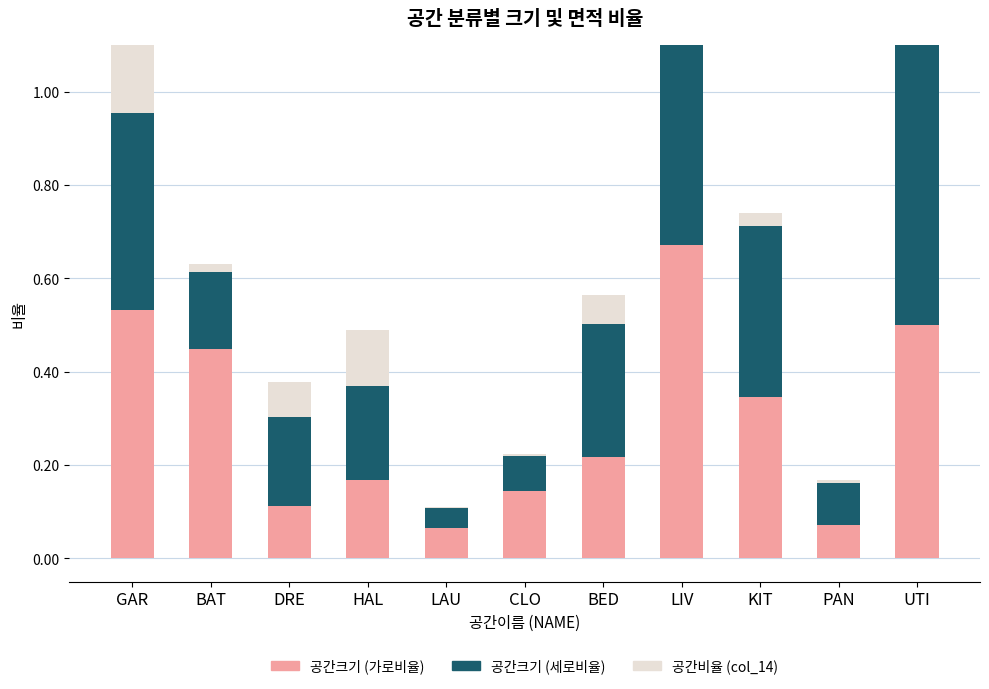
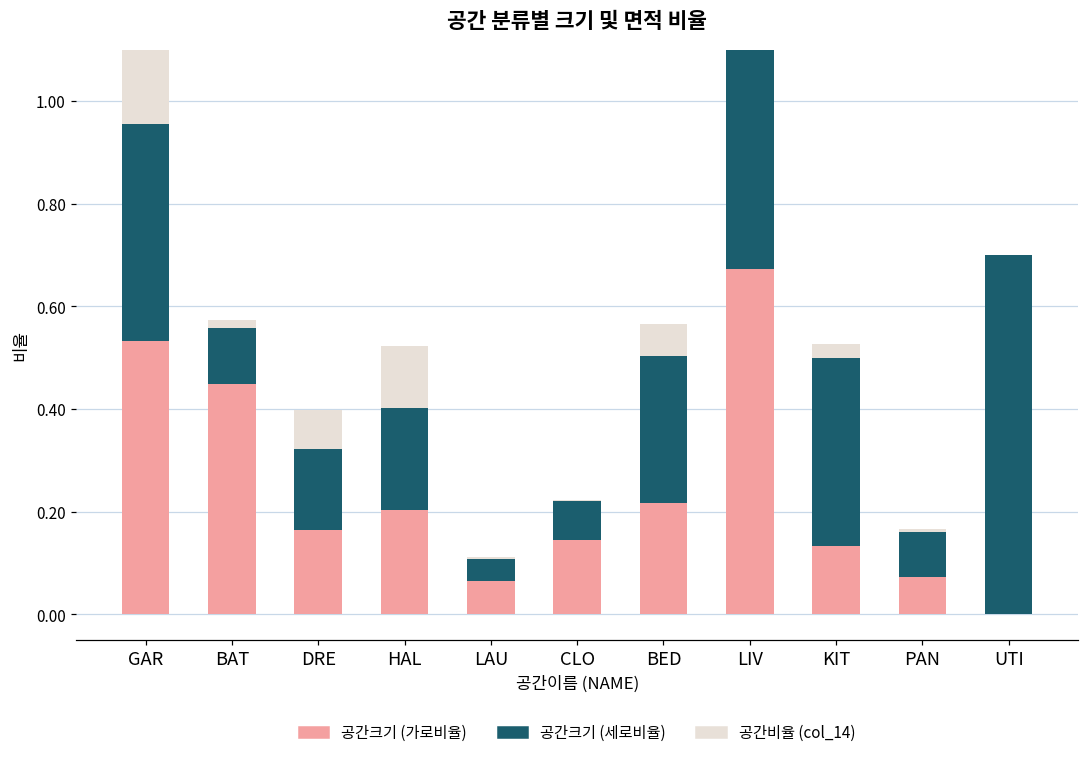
공간크기 (세로비율), BAT: 0.17 -> 0.11
공간크기 (가로비율), DRE: 0.11 -> 0.16
공간크기 (세로비율), DRE: 0.19 -> 0.16
공간크기 (가로비율), HAL: 0.17 -> 0.20
공간크기 (가로비율), KIT: 0.35 -> 0.13
공간크기 (가로비율), UTI: 0.5 -> 0.0
